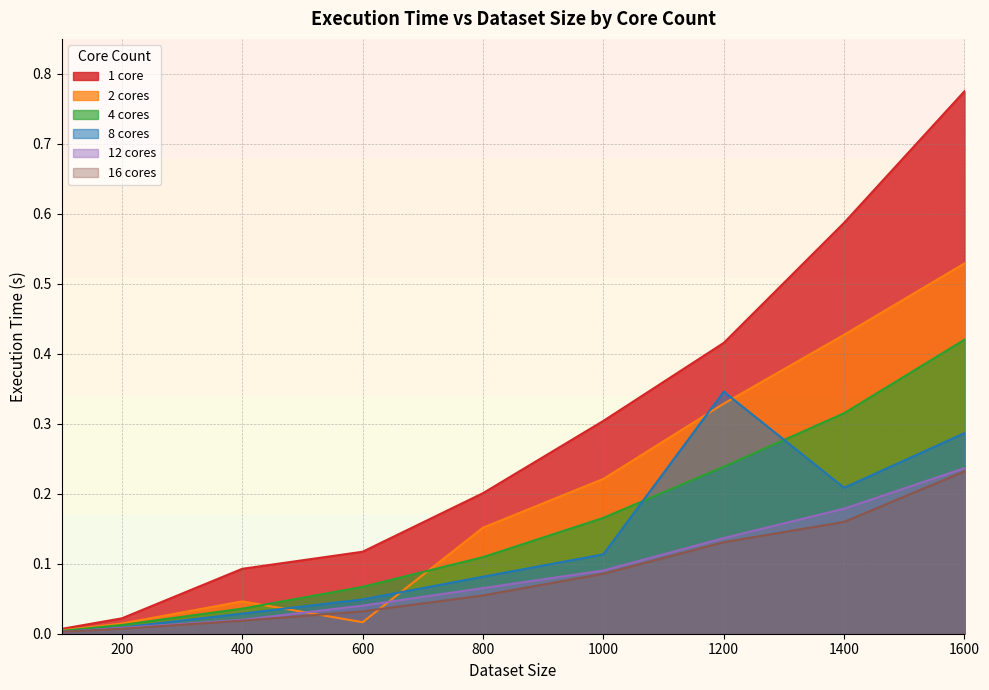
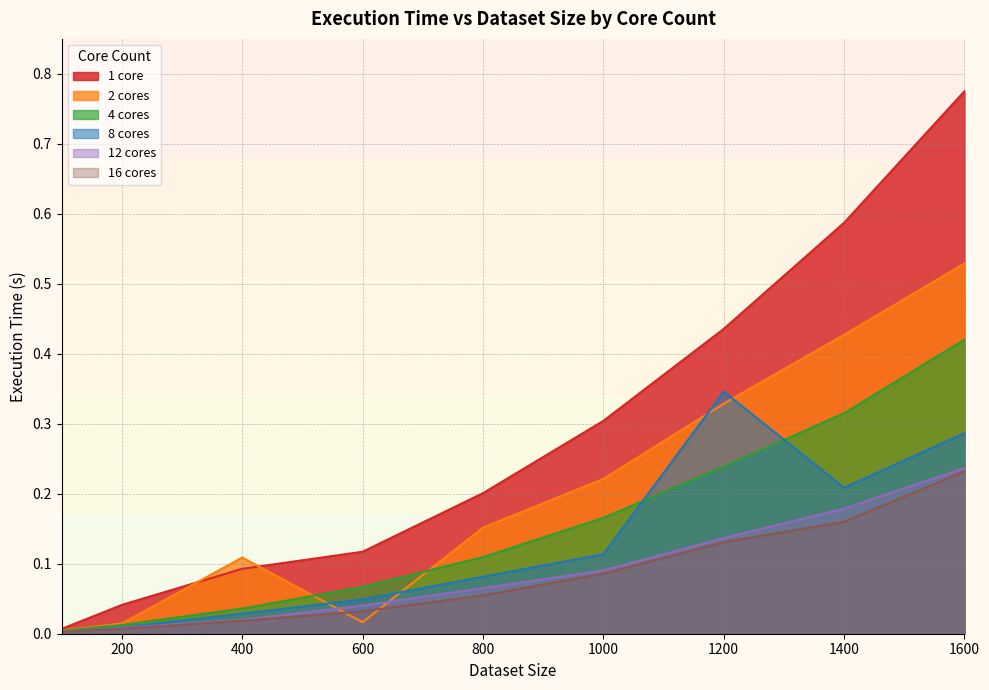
1 core, 200: 0.02 -> 0.04
2 cores, 400: 0.05 -> 0.11
1 core, 1200: 0.42 -> 0.44
